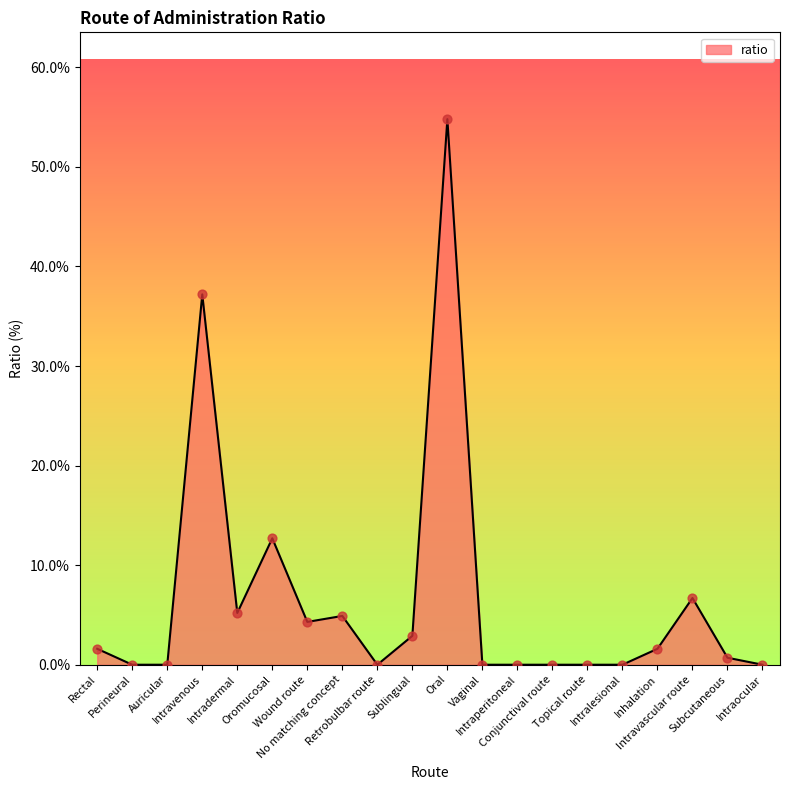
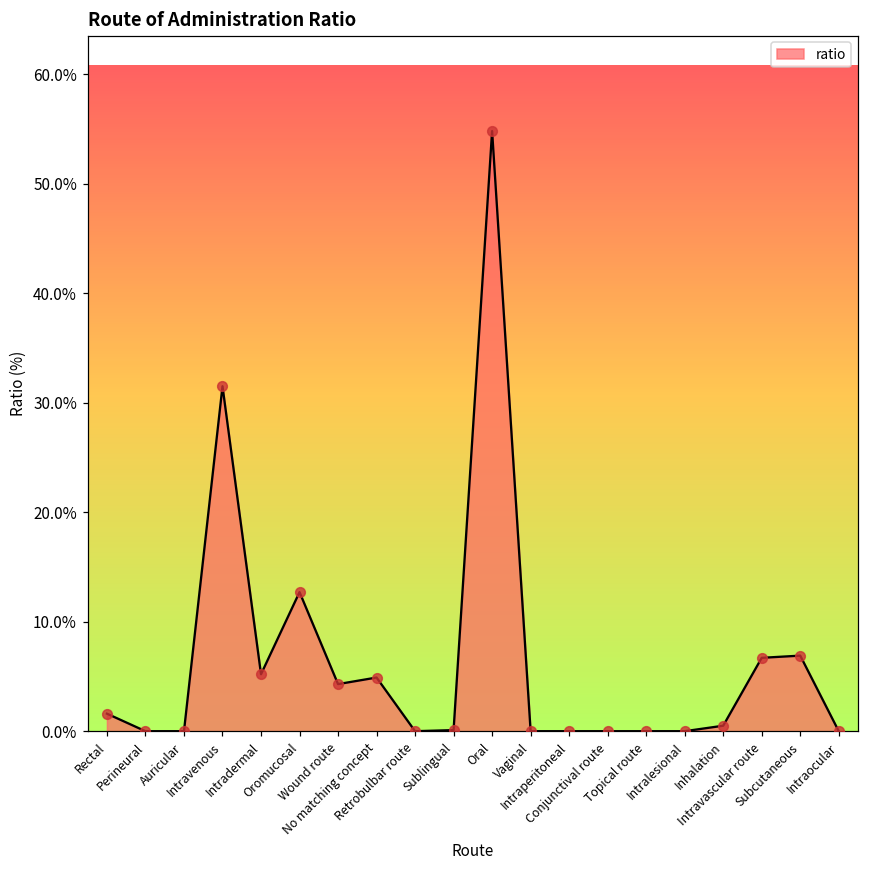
Intravenous: 37% -> 32%
Sublingual: 3% -> 0%
Inhalation: 2% -> 1%
Subcutaneous: 1% -> 7%
